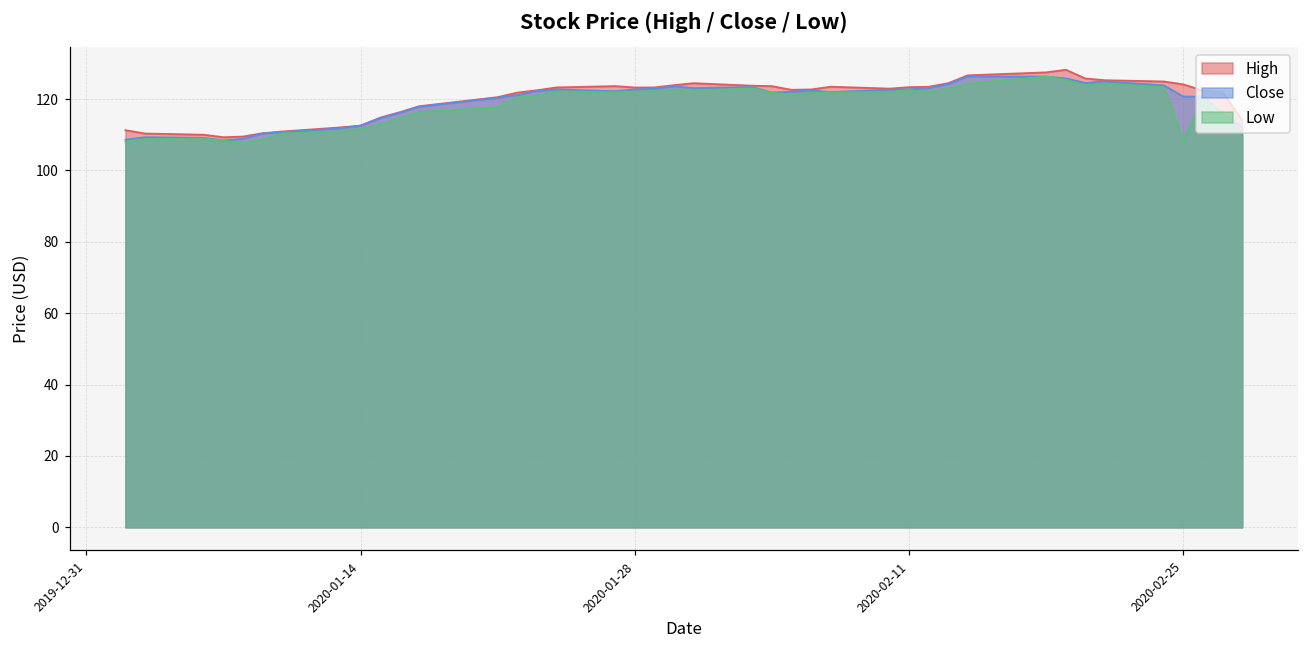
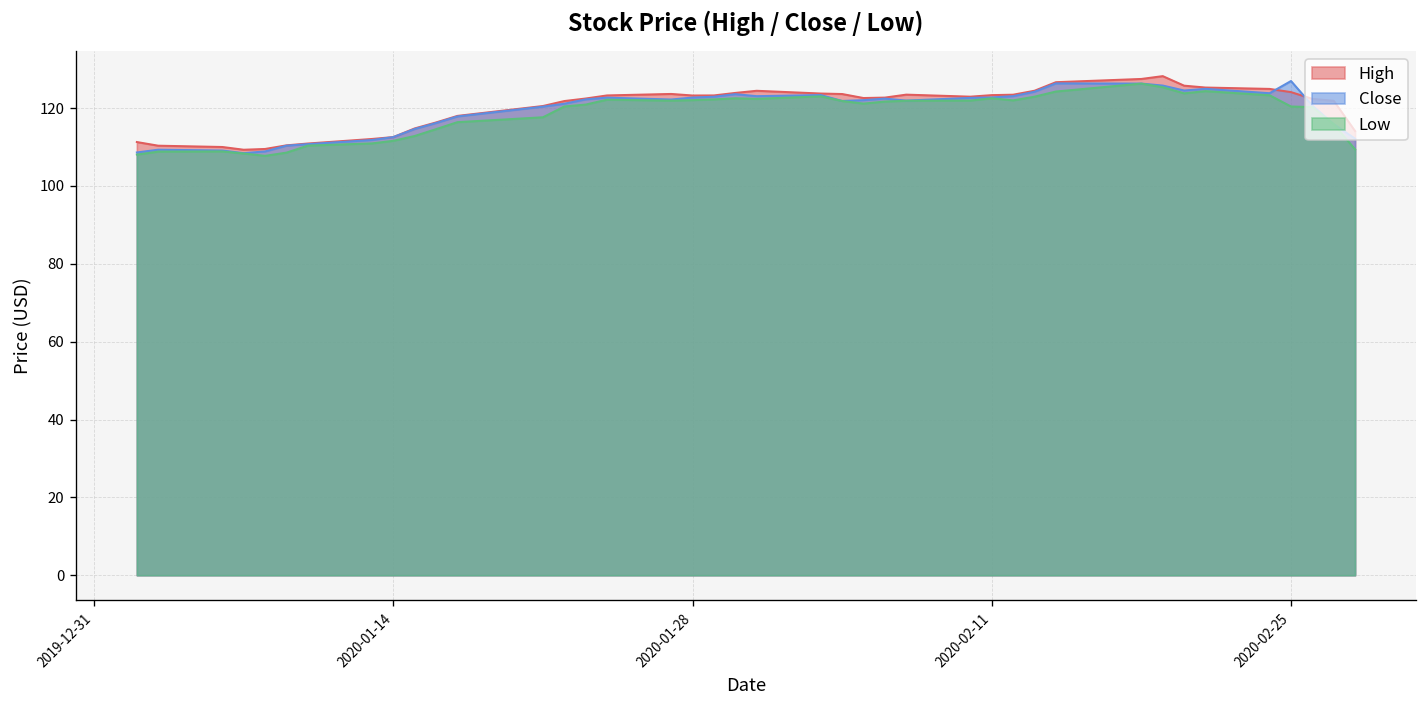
Close, 2020-02-25: 121 -> 127
Low, 2020-02-25: 108 -> 120
